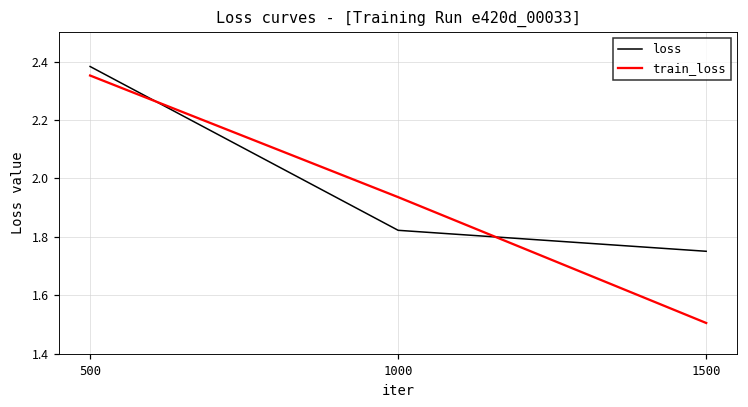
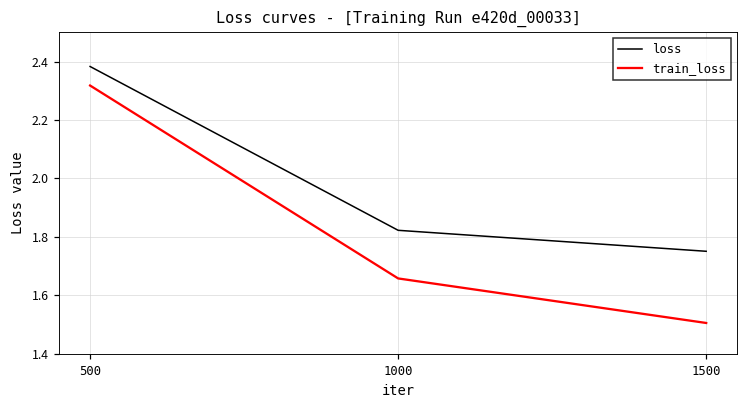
train_loss, 500: 2.35 -> 2.32
train_loss, 1000: 1.94 -> 1.66
